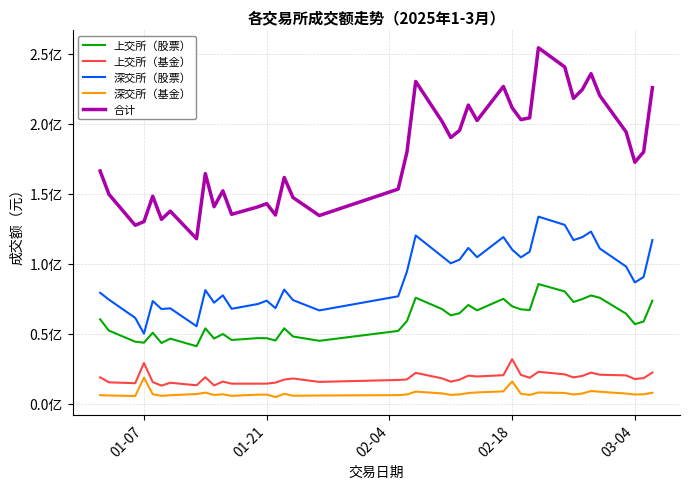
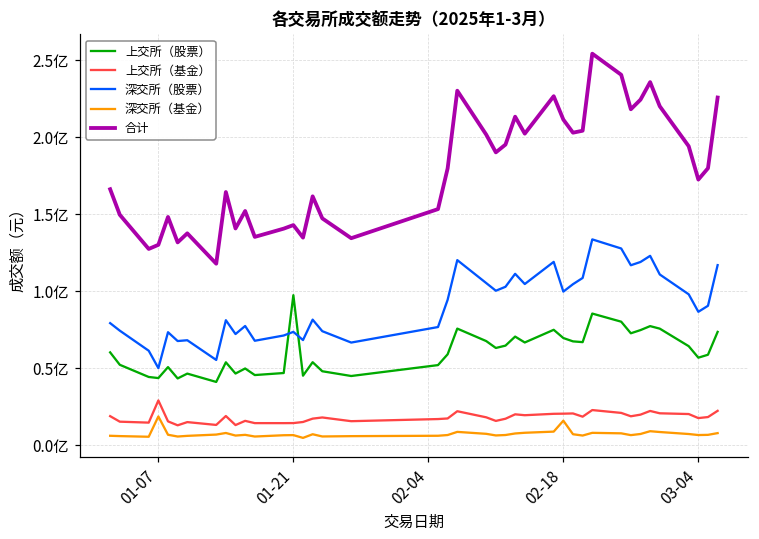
上交所（股票）, 01-21: 0.47亿 -> 0.98亿
上交所（基金）, 02-18: 0.32亿 -> 0.21亿
深交所（股票）, 02-18: 1.10亿 -> 1.00亿
